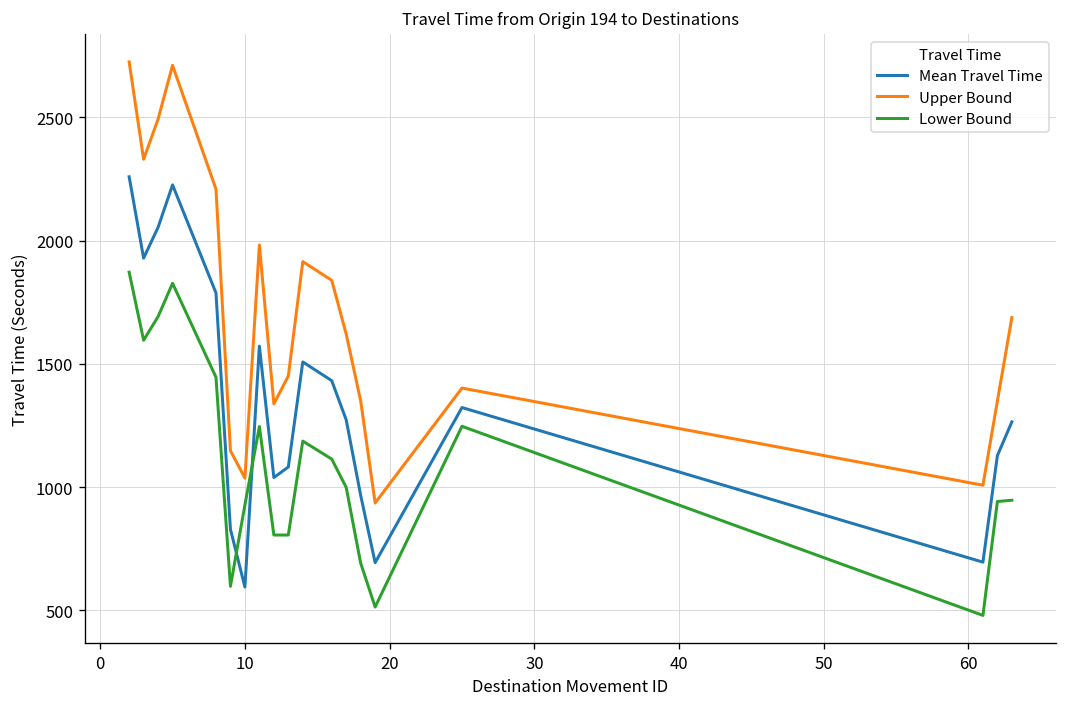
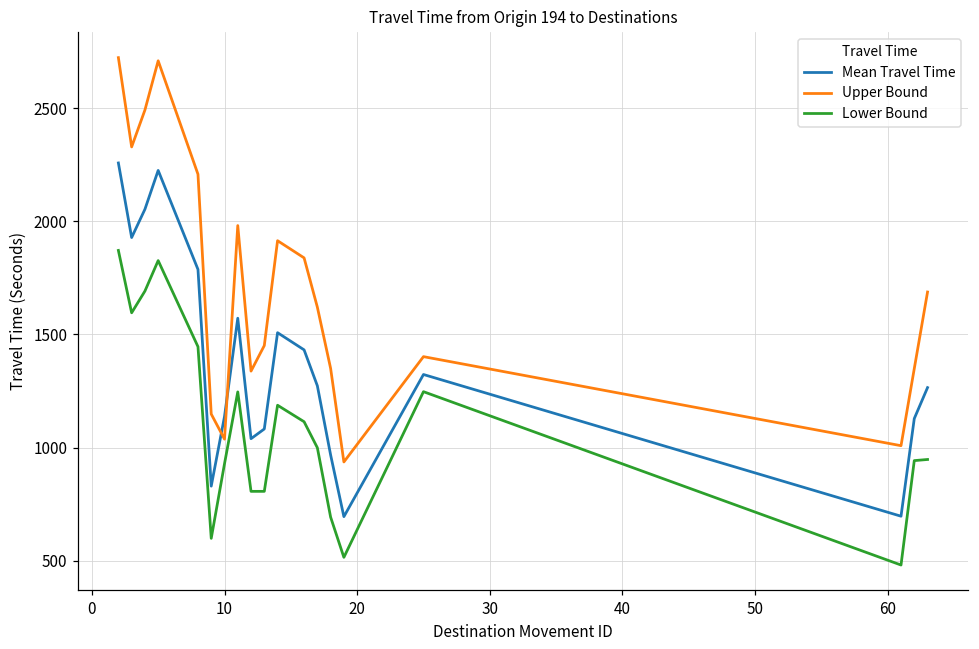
Mean Travel Time, 10: 600 -> 1140
